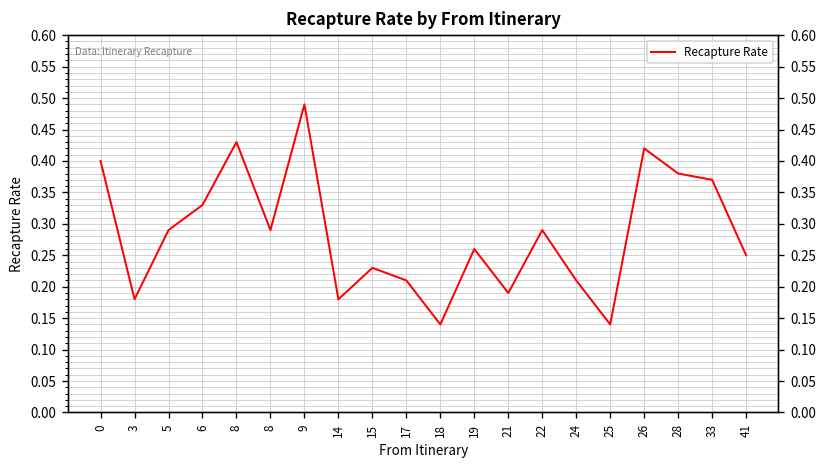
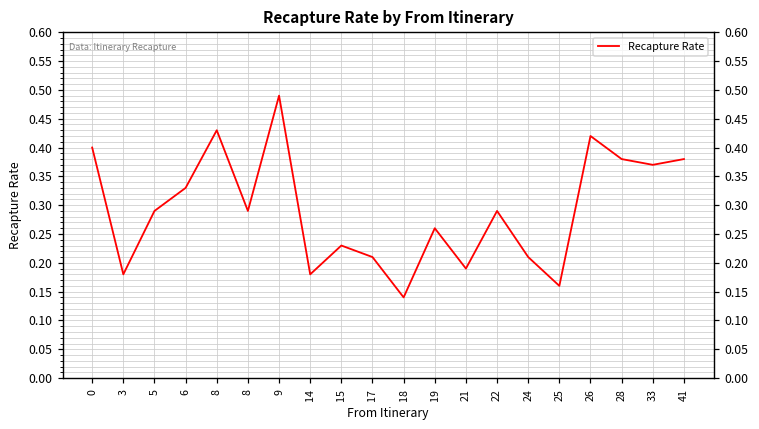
25: 0.14 -> 0.16
41: 0.25 -> 0.38
